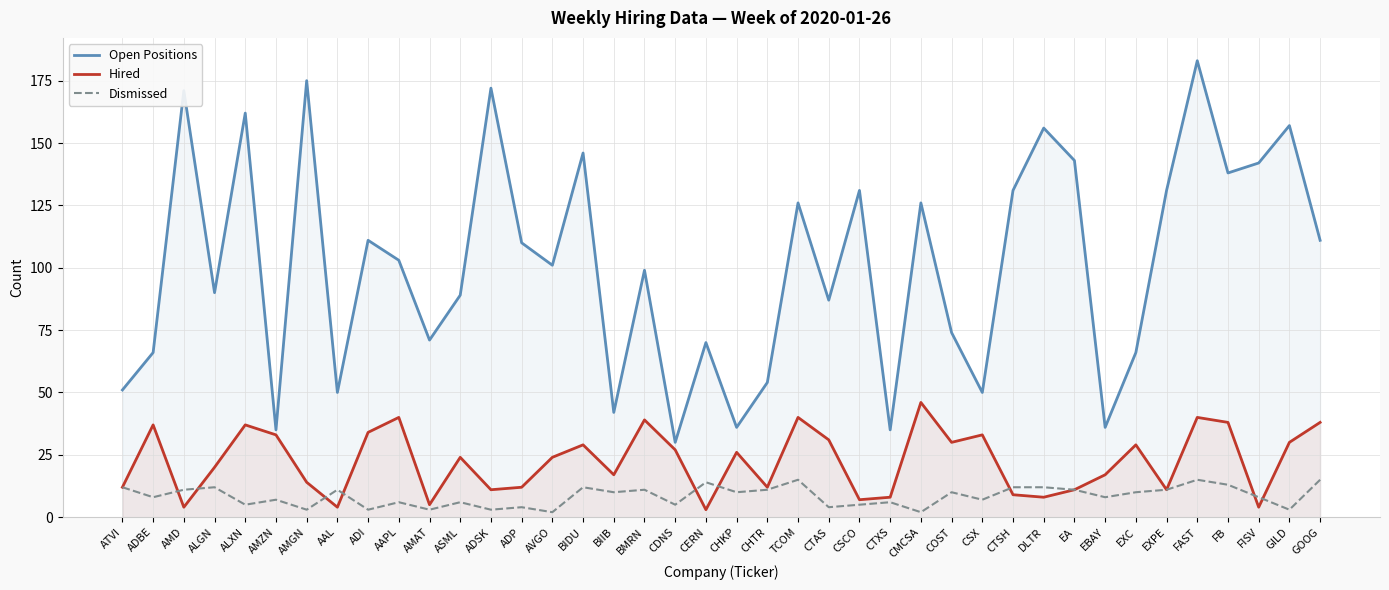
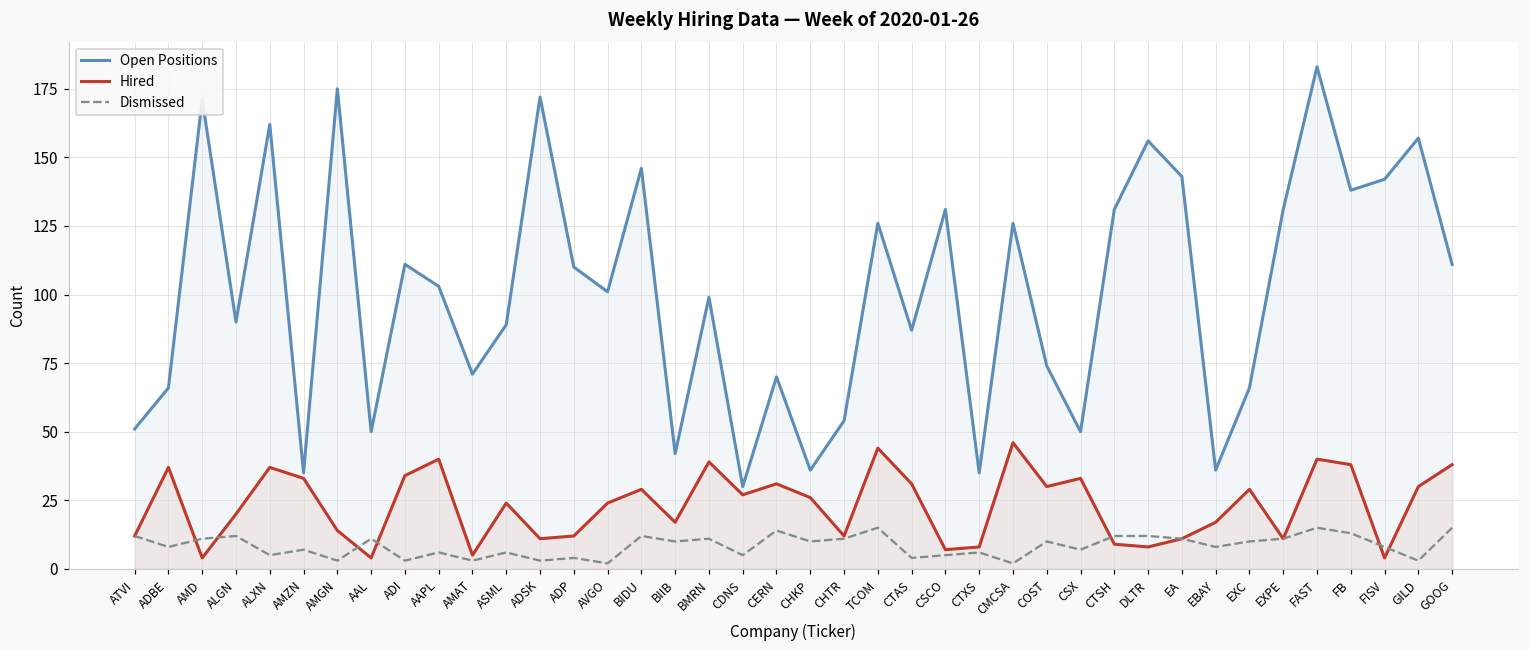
Hired, CERN: 3 -> 31
Hired, TCOM: 40 -> 44
